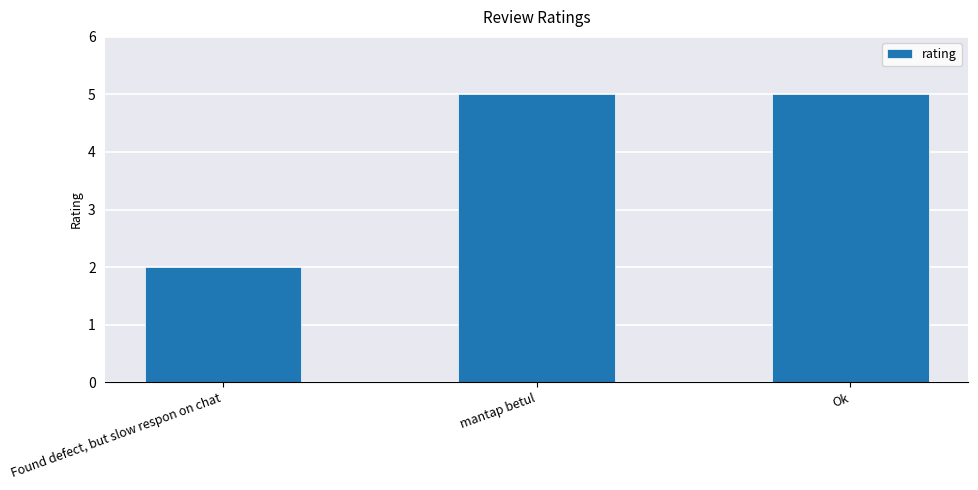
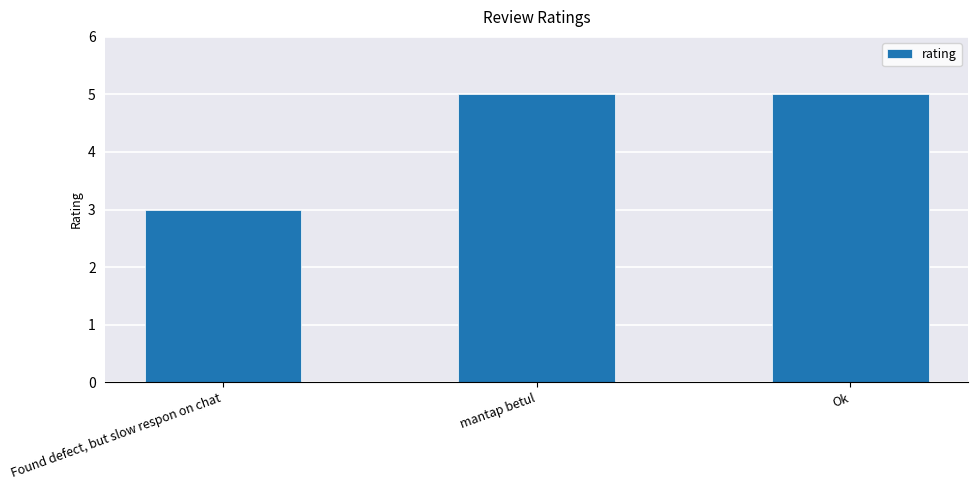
Found defect, but slow respon on chat: 2 -> 3
